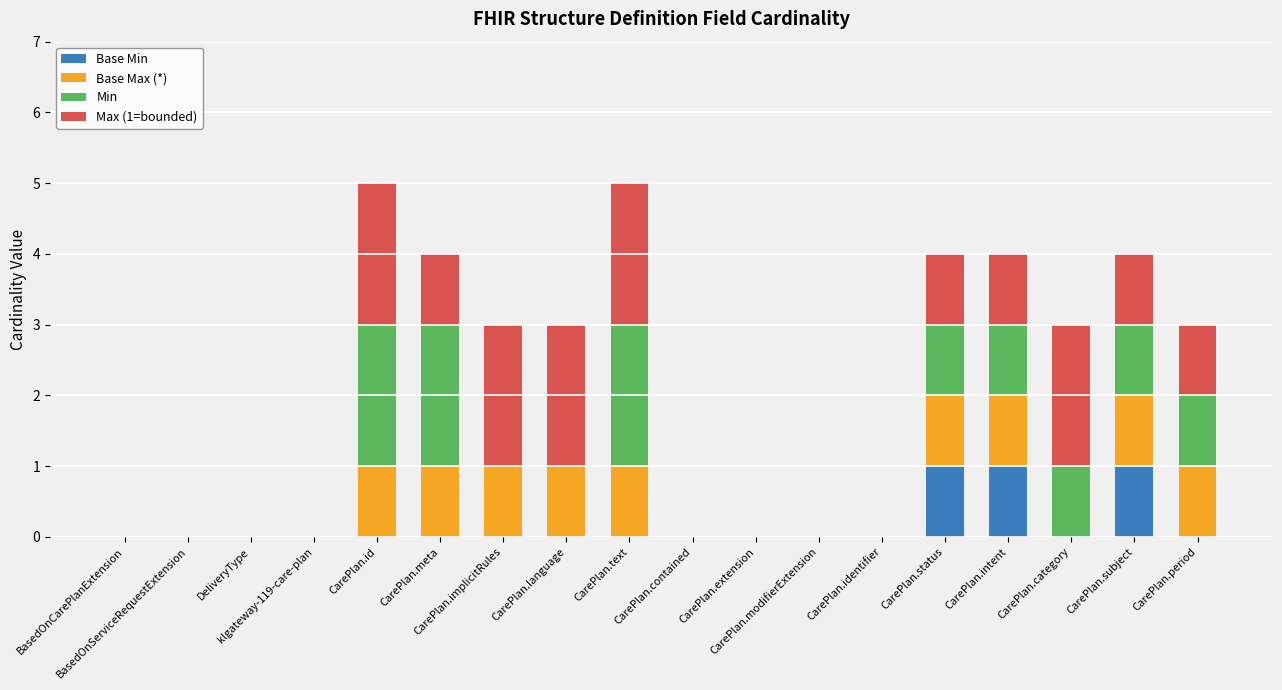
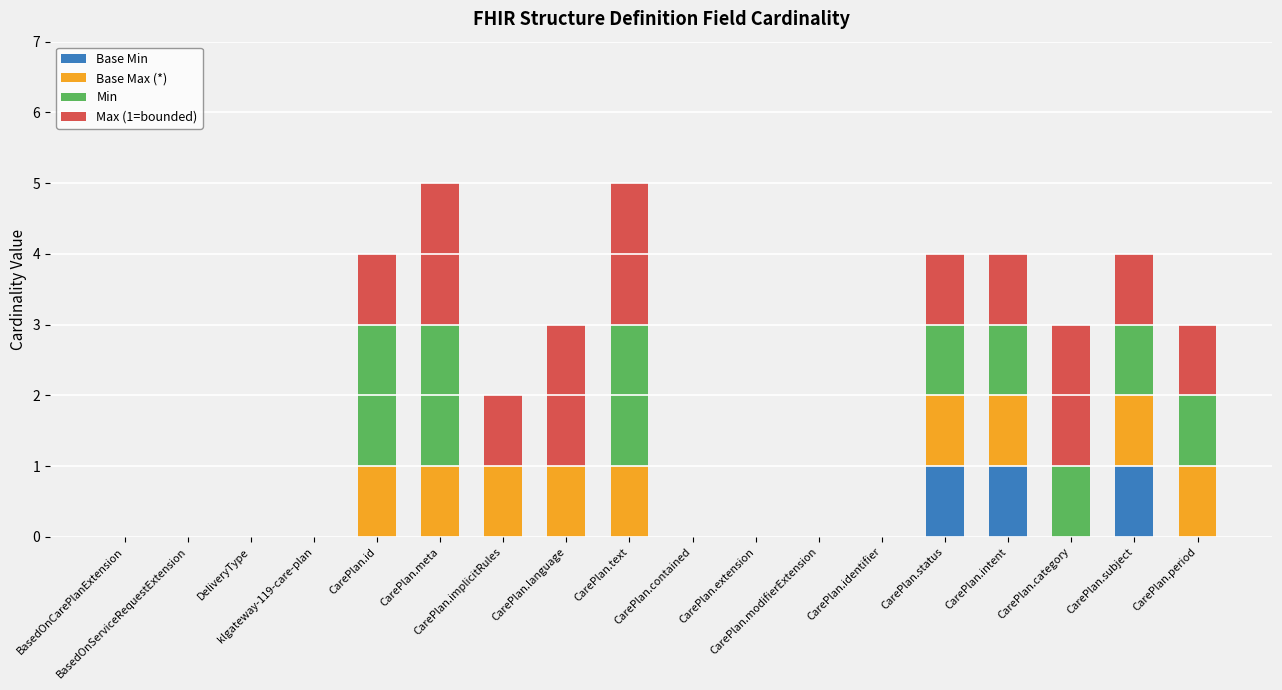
Max (1=bounded), CarePlan.id: 2 -> 1
Max (1=bounded), CarePlan.meta: 1 -> 2
Max (1=bounded), CarePlan.implicitRules: 2 -> 1
